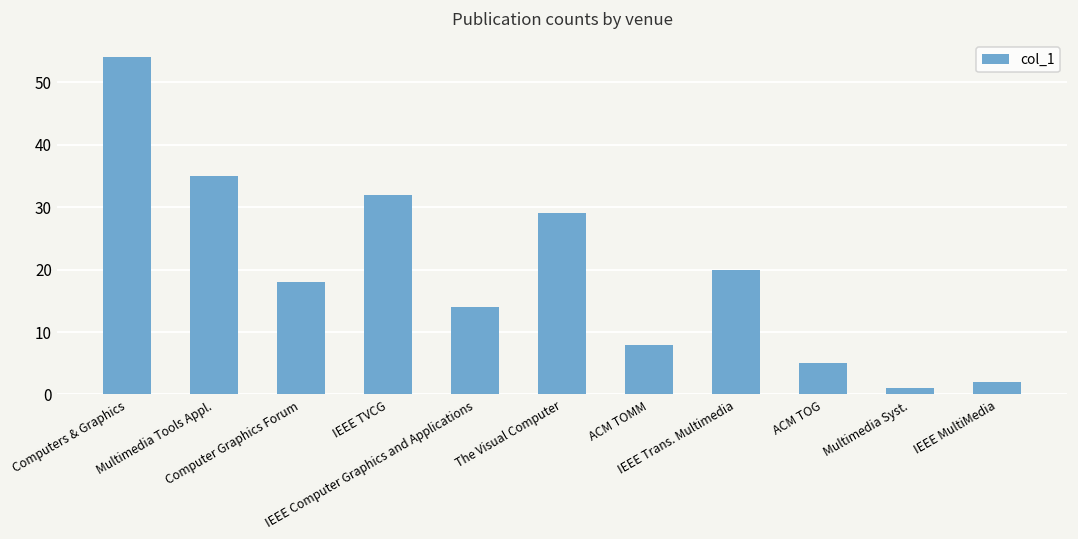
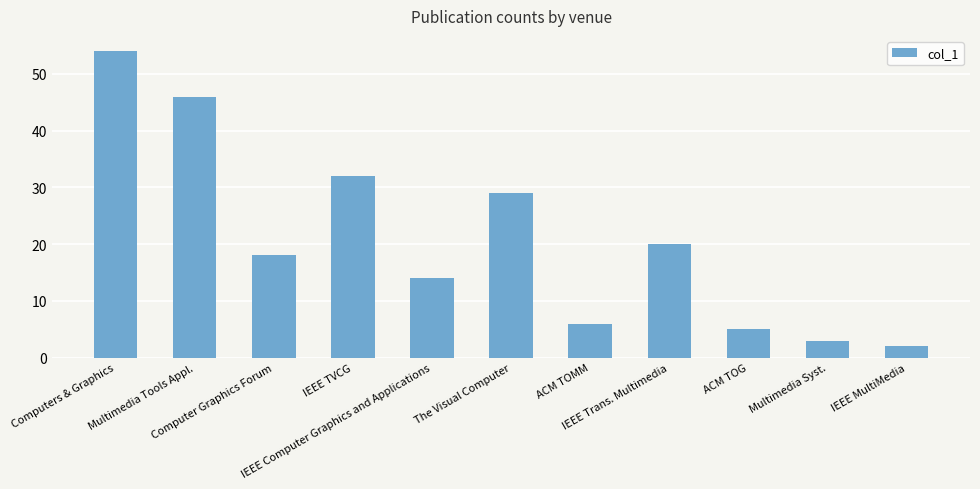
Multimedia Tools Appl.: 35 -> 46
ACM TOMM: 8 -> 6
Multimedia Syst.: 1 -> 3
